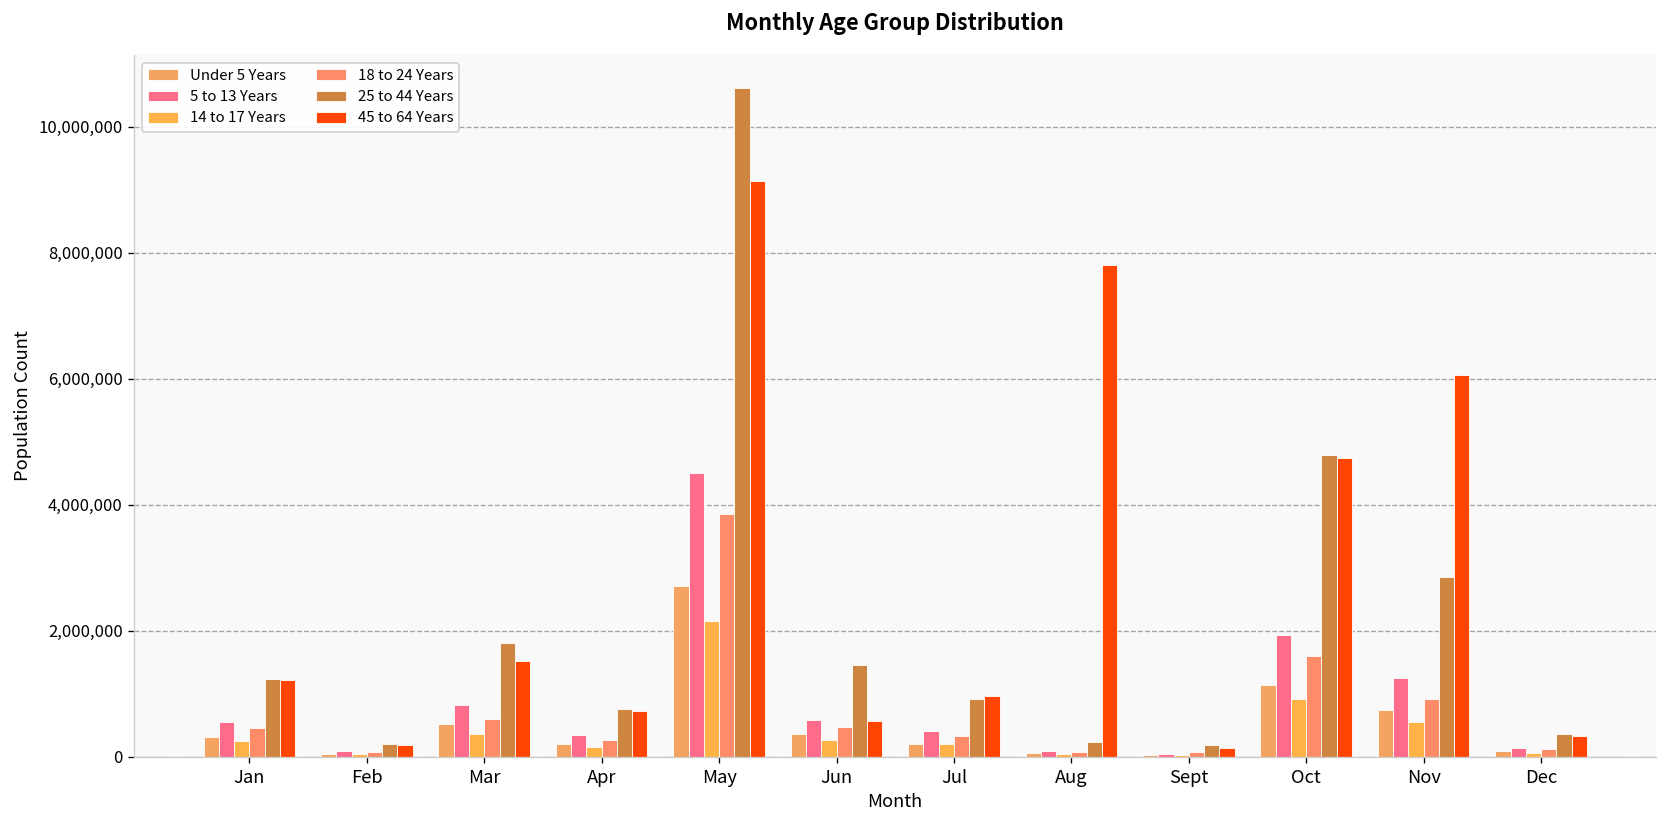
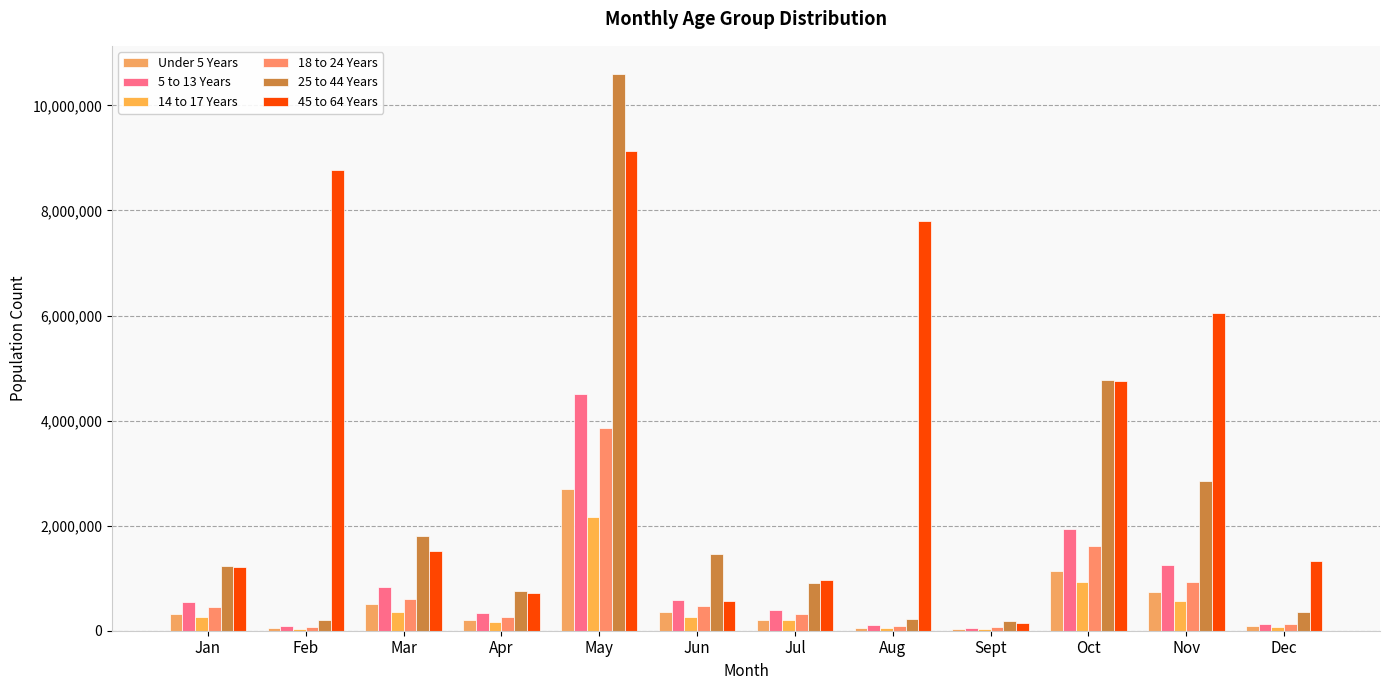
45 to 64 Years, Feb: 200,000 -> 8,800,000
45 to 64 Years, Dec: 300,000 -> 1,300,000
